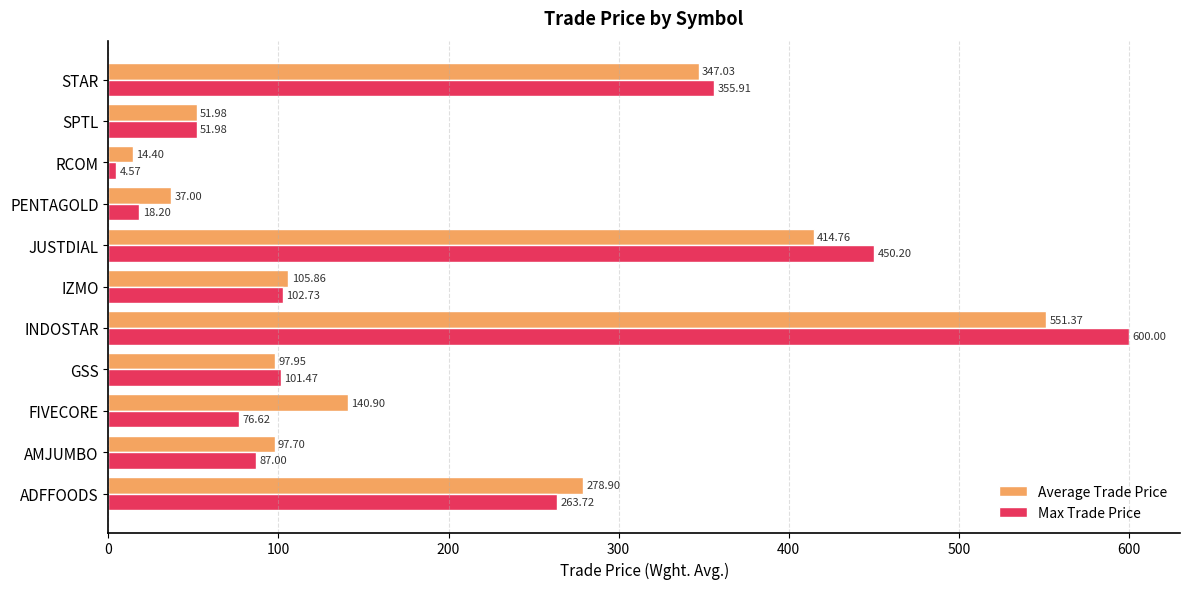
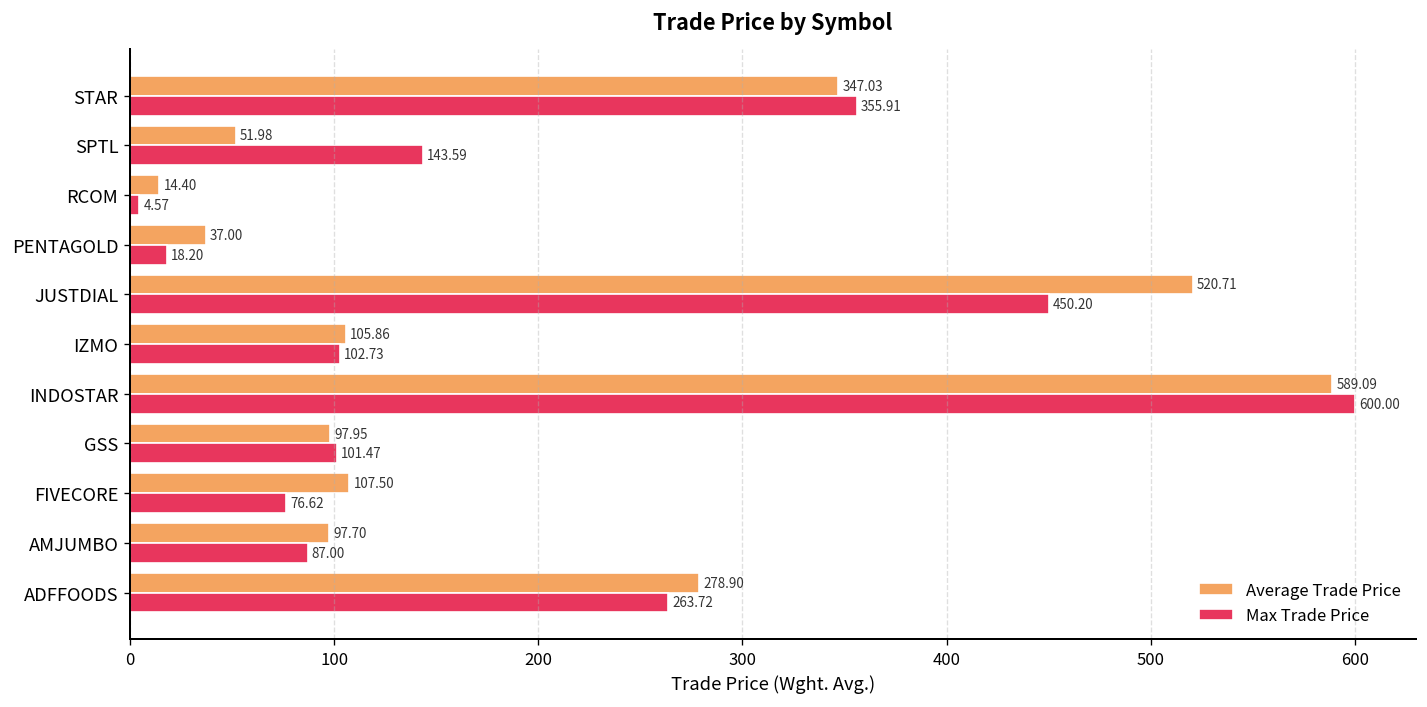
Max Trade Price, SPTL: 51.98 -> 143.59
Average Trade Price, JUSTDIAL: 414.76 -> 520.71
Average Trade Price, INDOSTAR: 551.37 -> 589.09
Average Trade Price, FIVECORE: 140.90 -> 107.50
